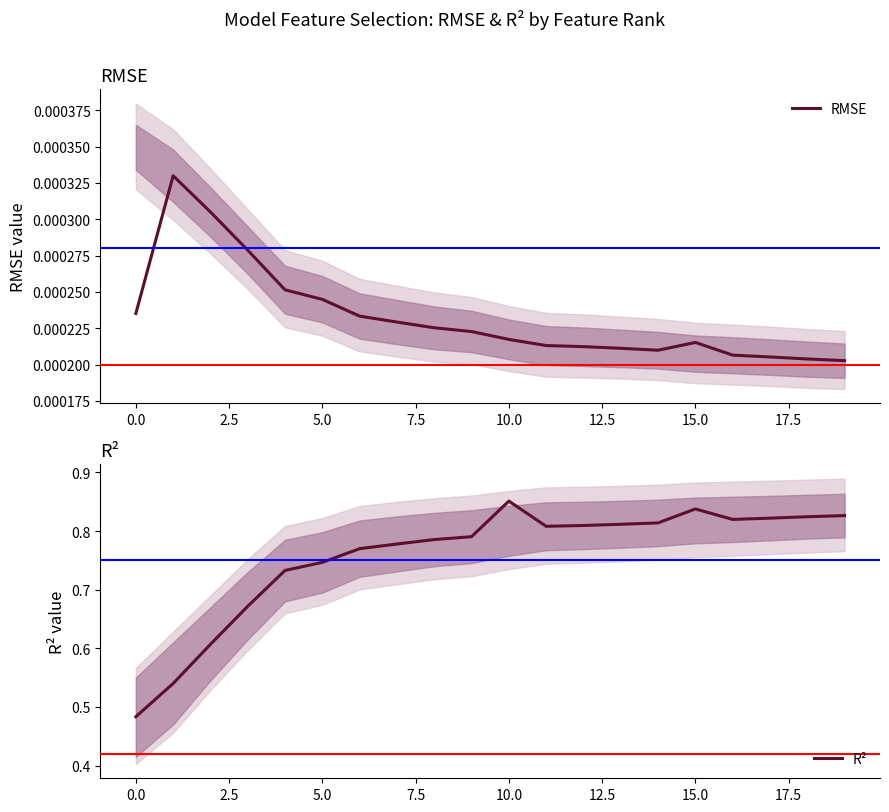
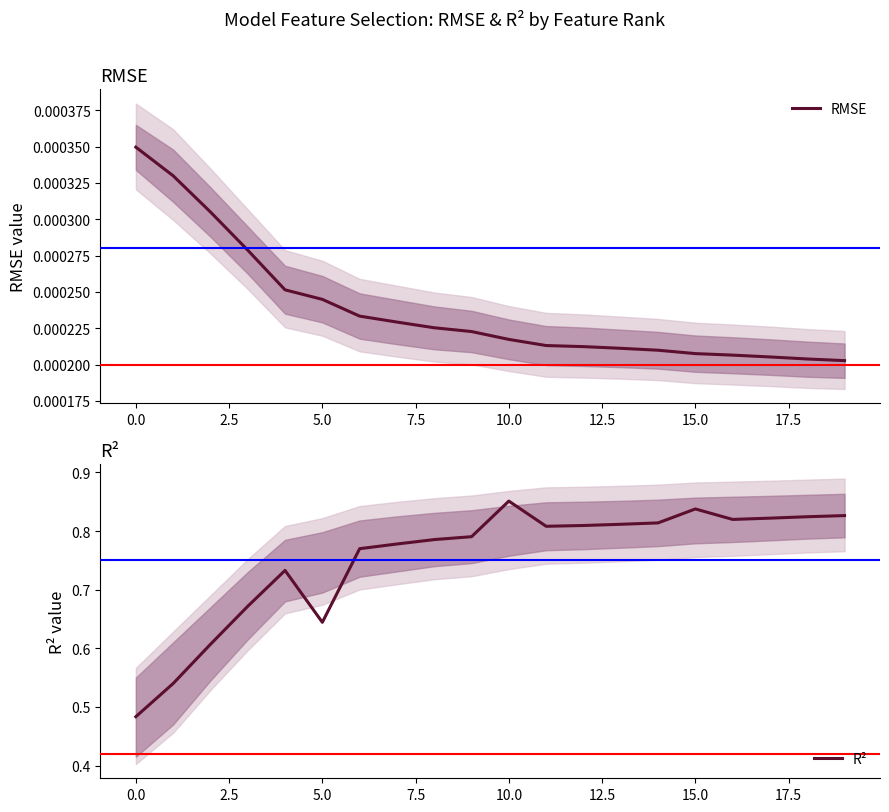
RMSE, RMSE, 0.0: 0.000235 -> 0.000350
RMSE, RMSE, 15.0: 0.000215 -> 0.000208
R², R², 5.0: 0.75 -> 0.64
